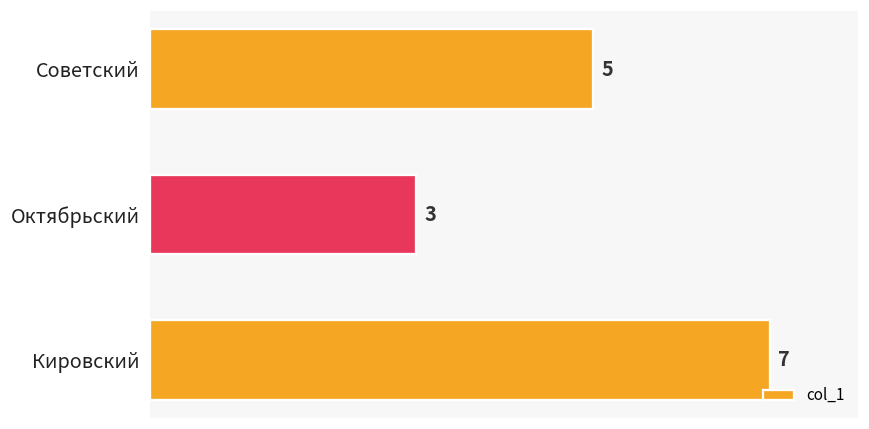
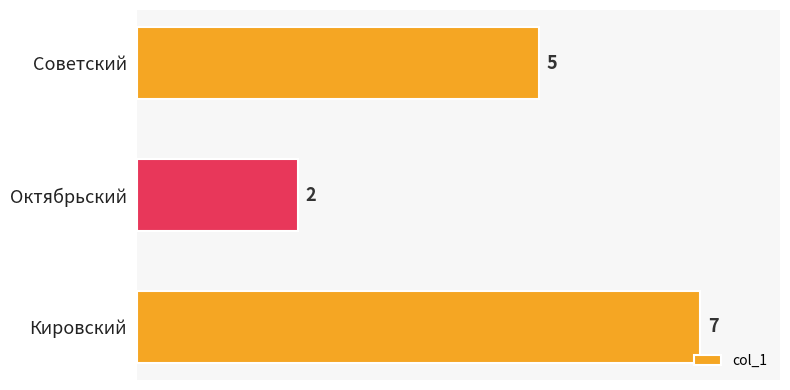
Октябрьский: 3 -> 2
